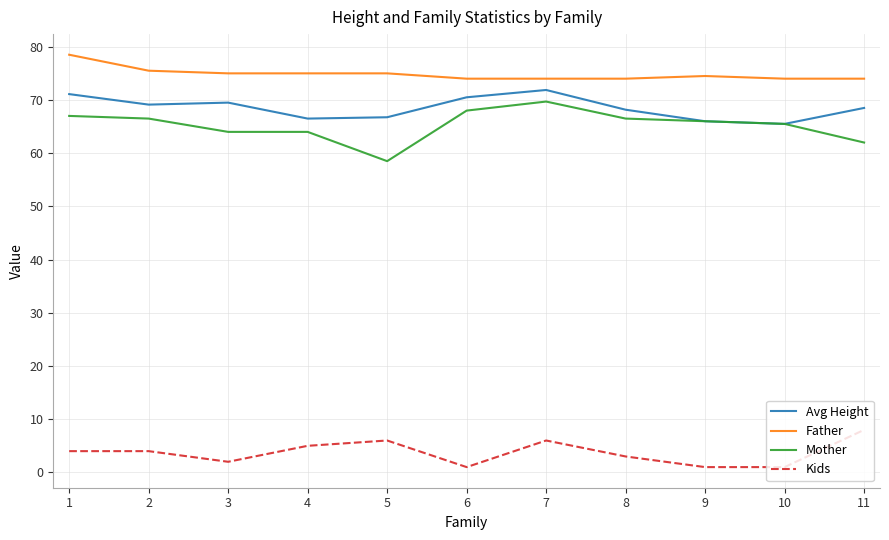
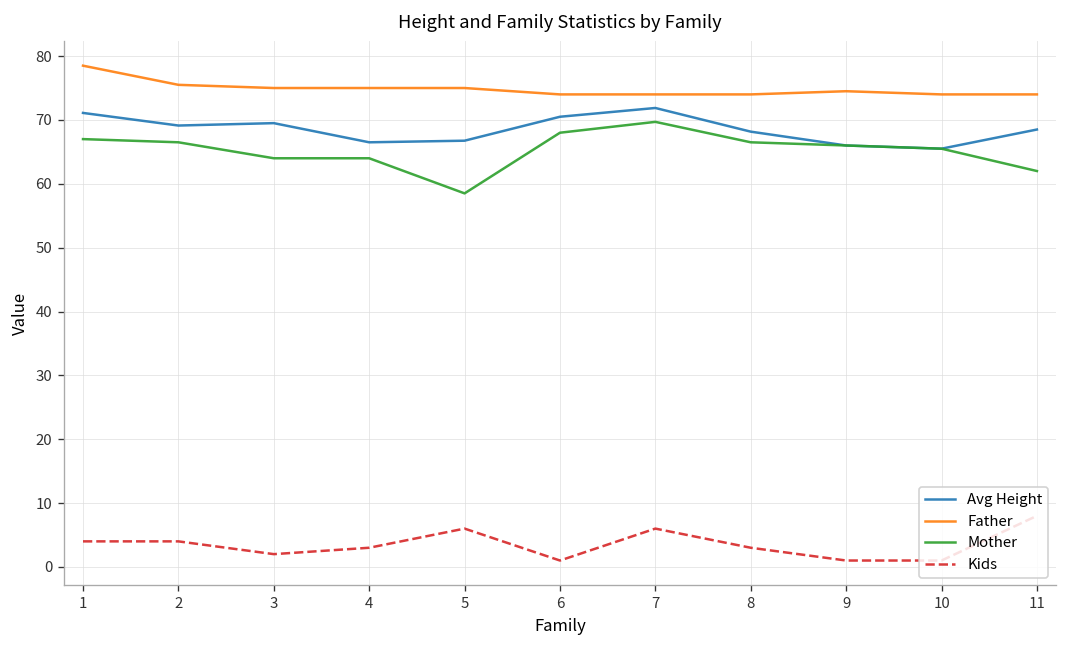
Kids, 4: 5 -> 3
